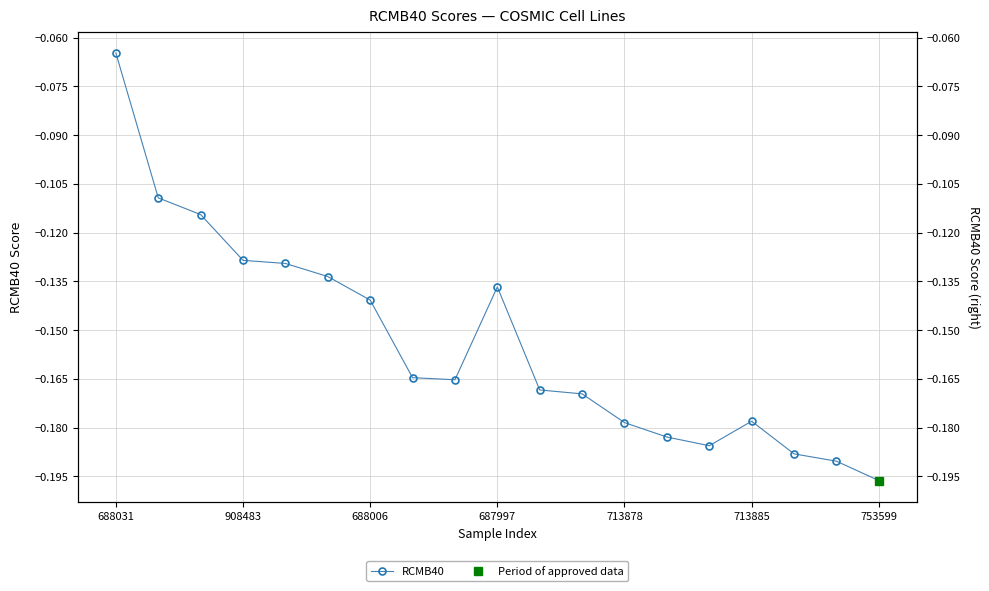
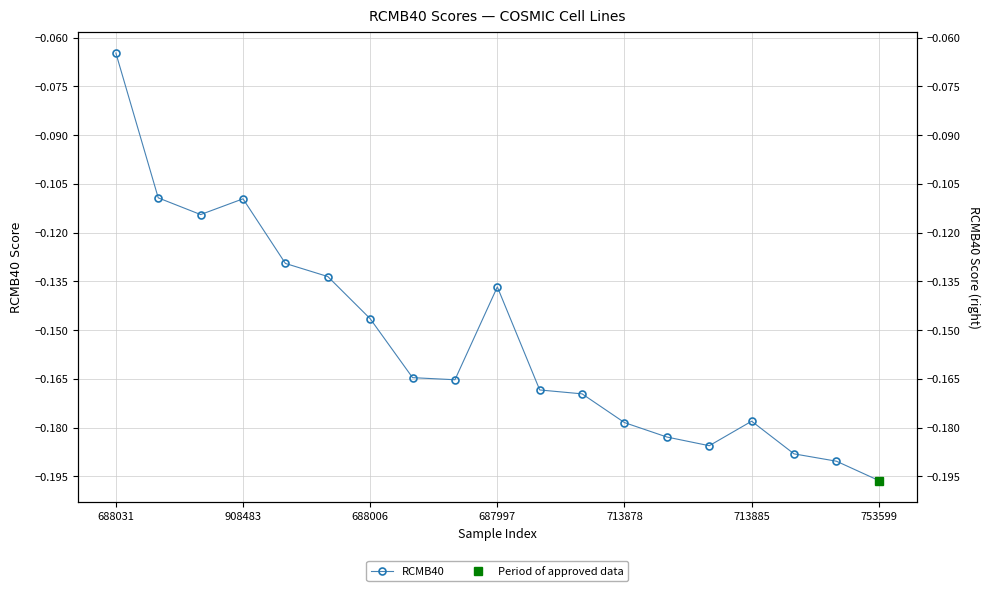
RCMB40, 908483: -0.129 -> -0.110
RCMB40, 688006: -0.141 -> -0.146
